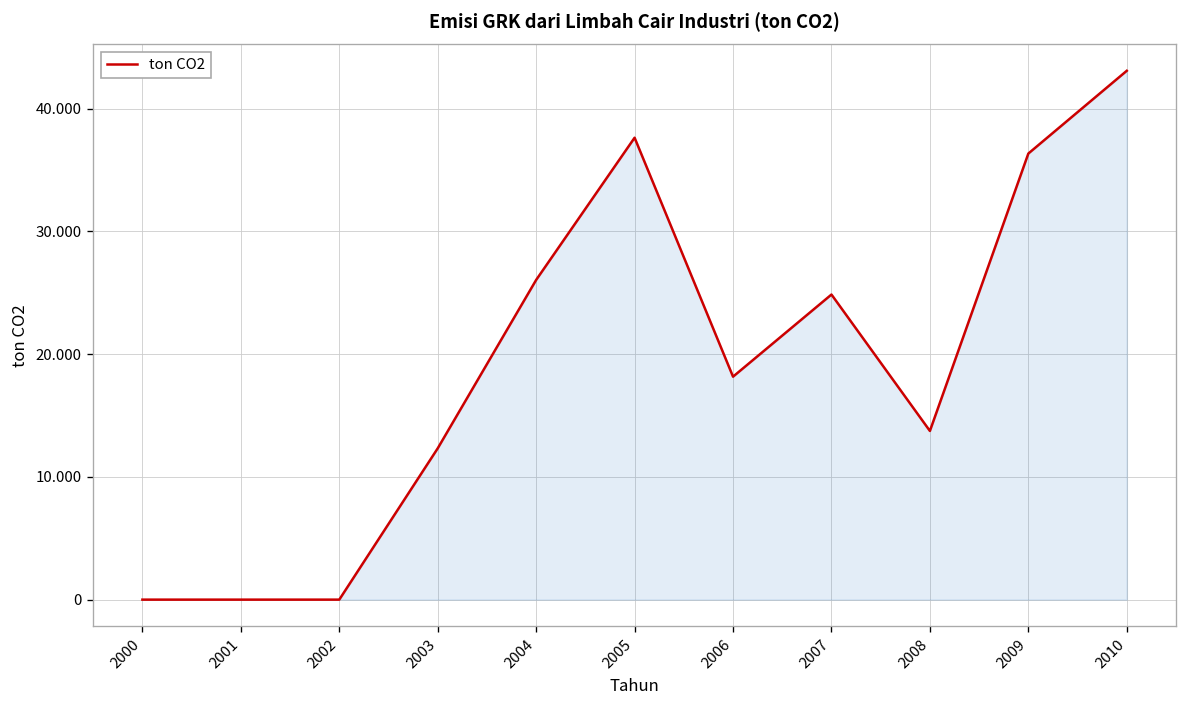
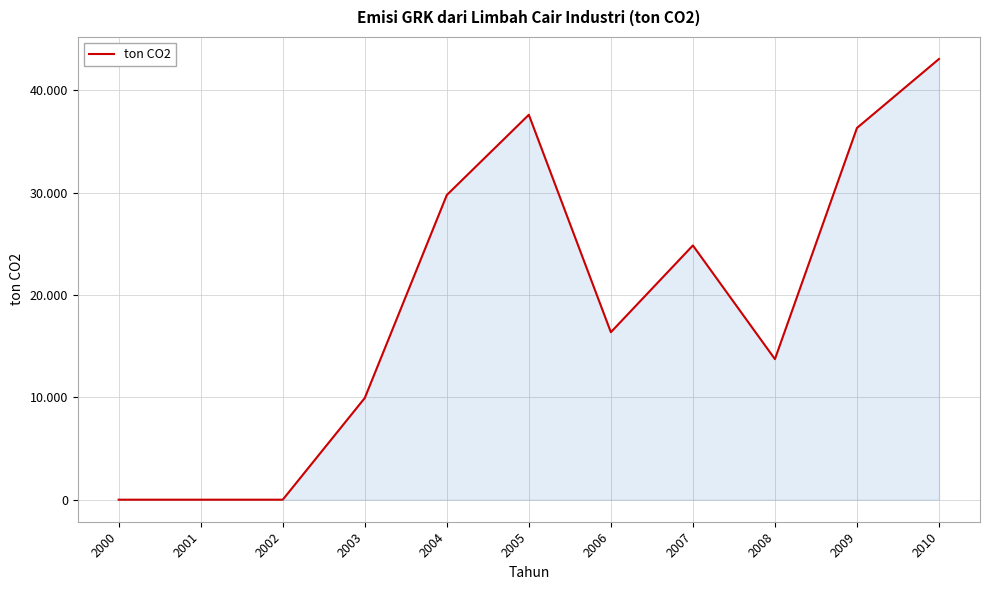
2003: 12.3 -> 9.9
2004: 26.0 -> 29.8
2006: 18.2 -> 16.4
